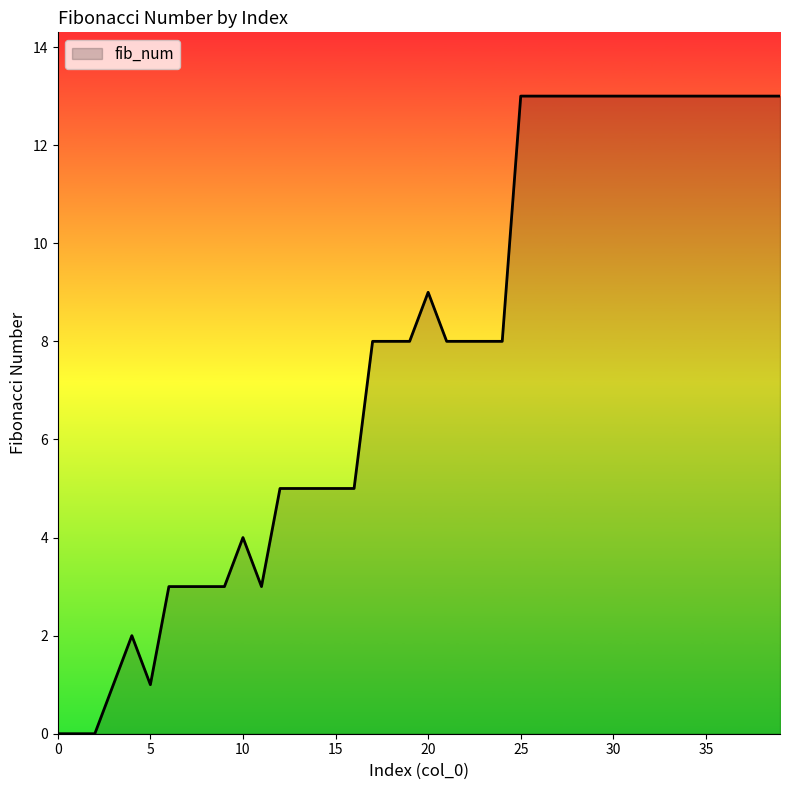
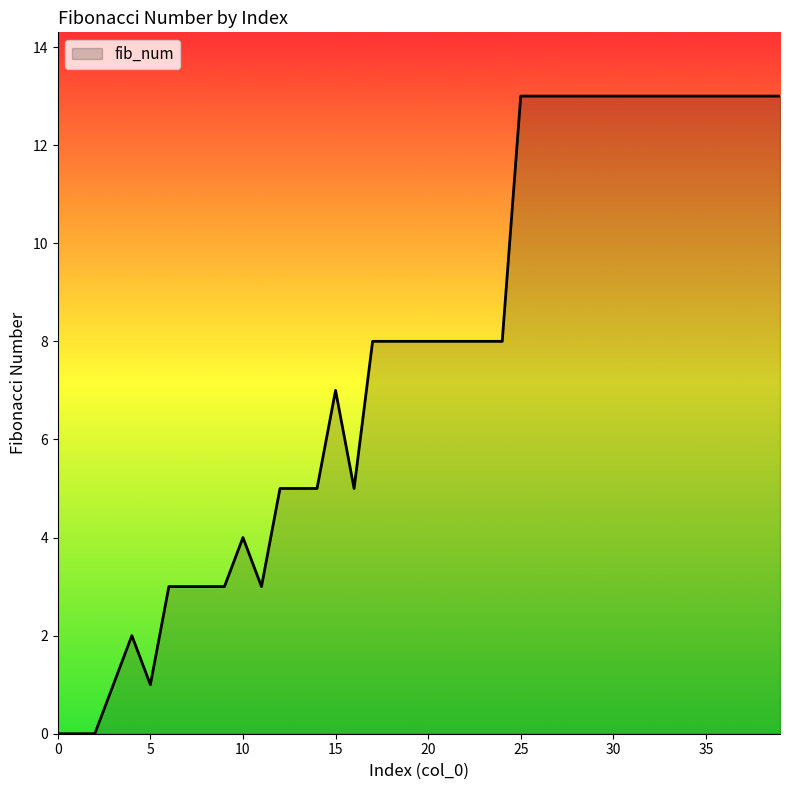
15: 5 -> 7
20: 9 -> 8
